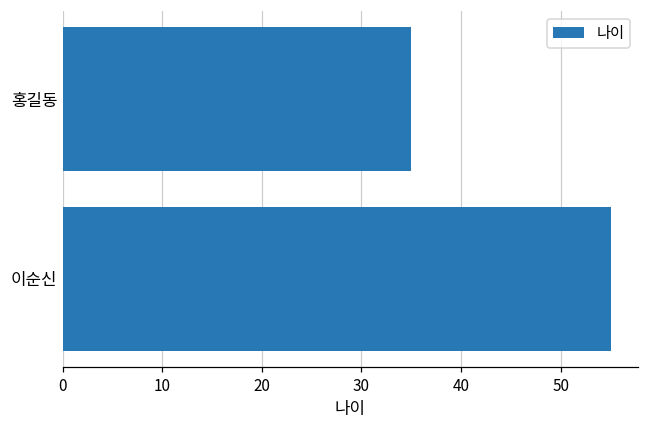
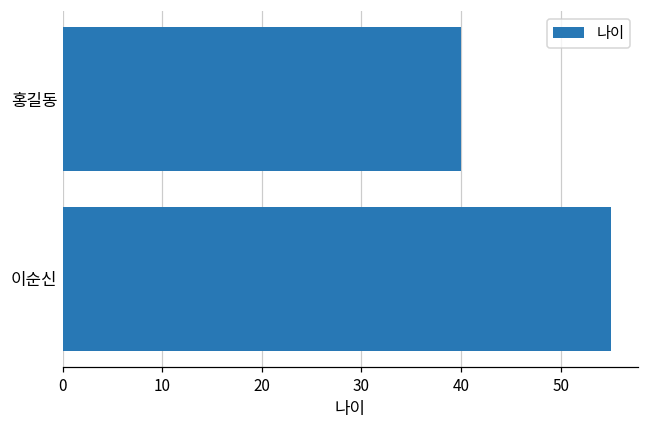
홍길동: 35 -> 40
